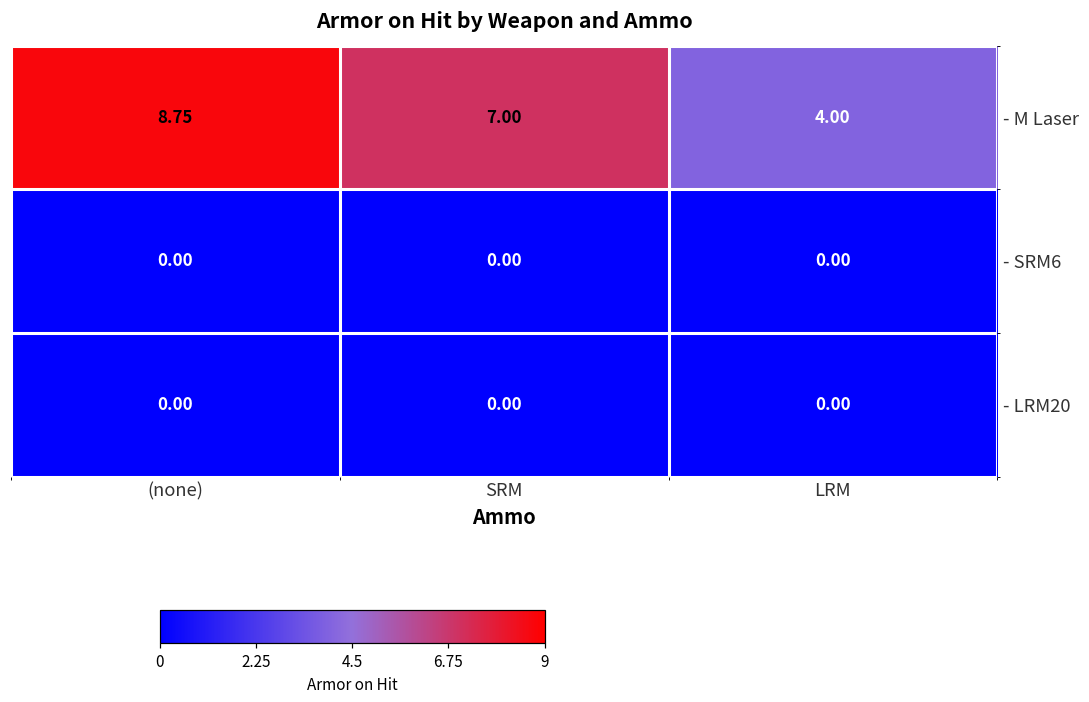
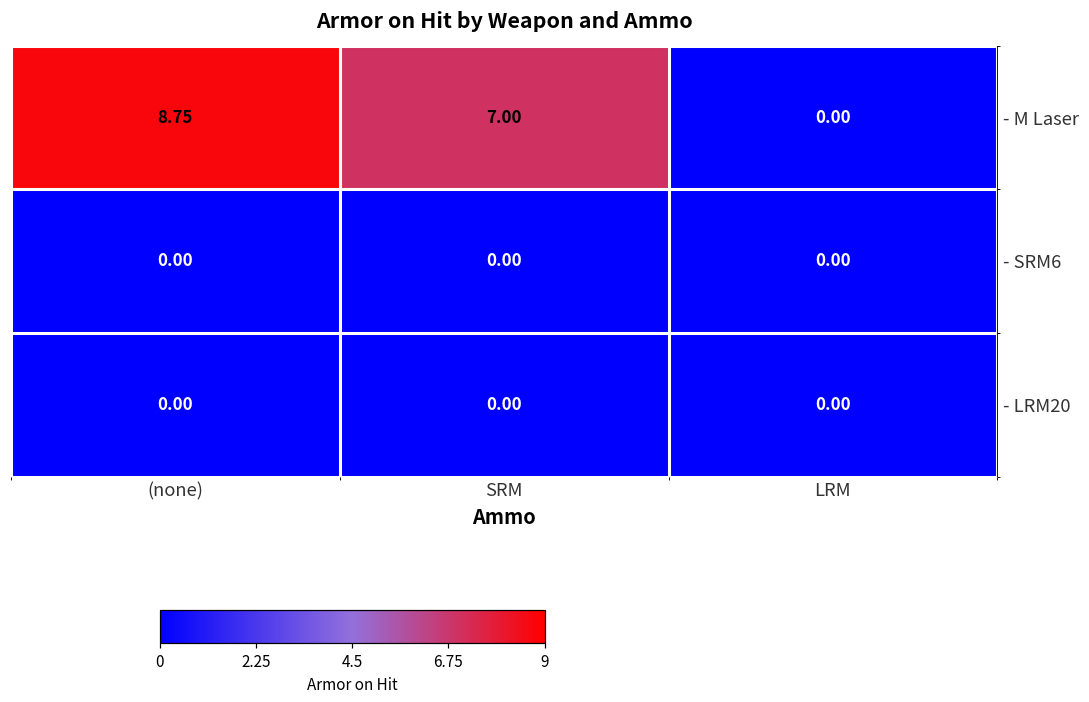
- M Laser, LRM: 4.00 -> 0.00
